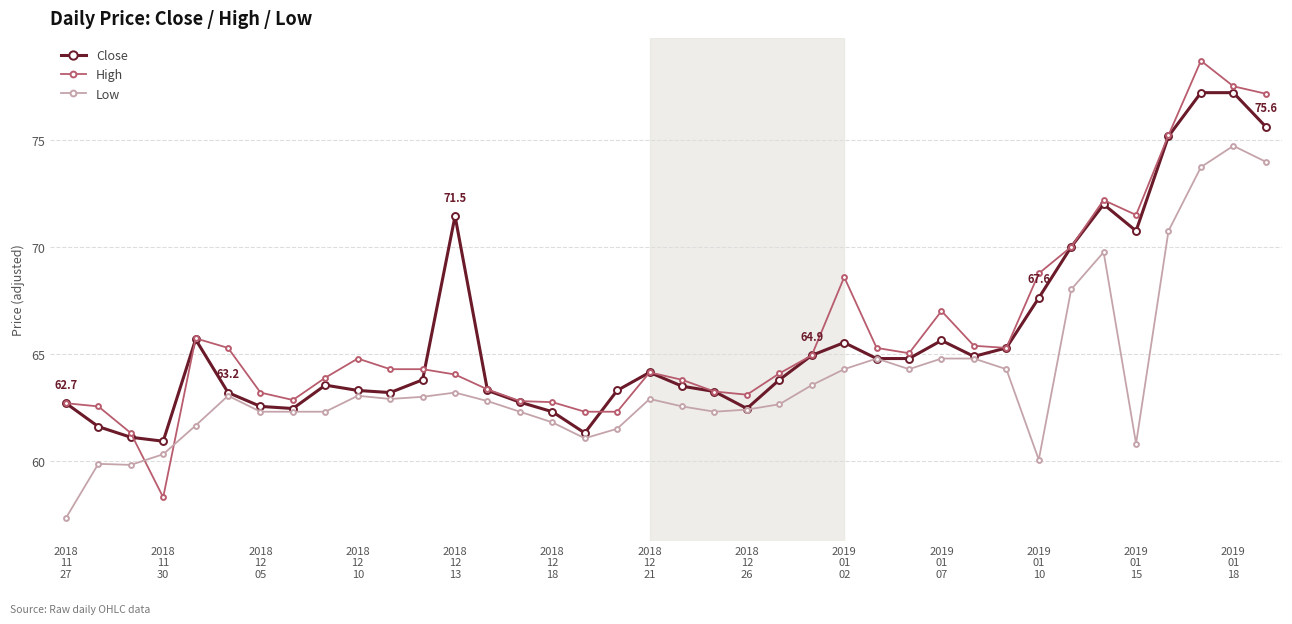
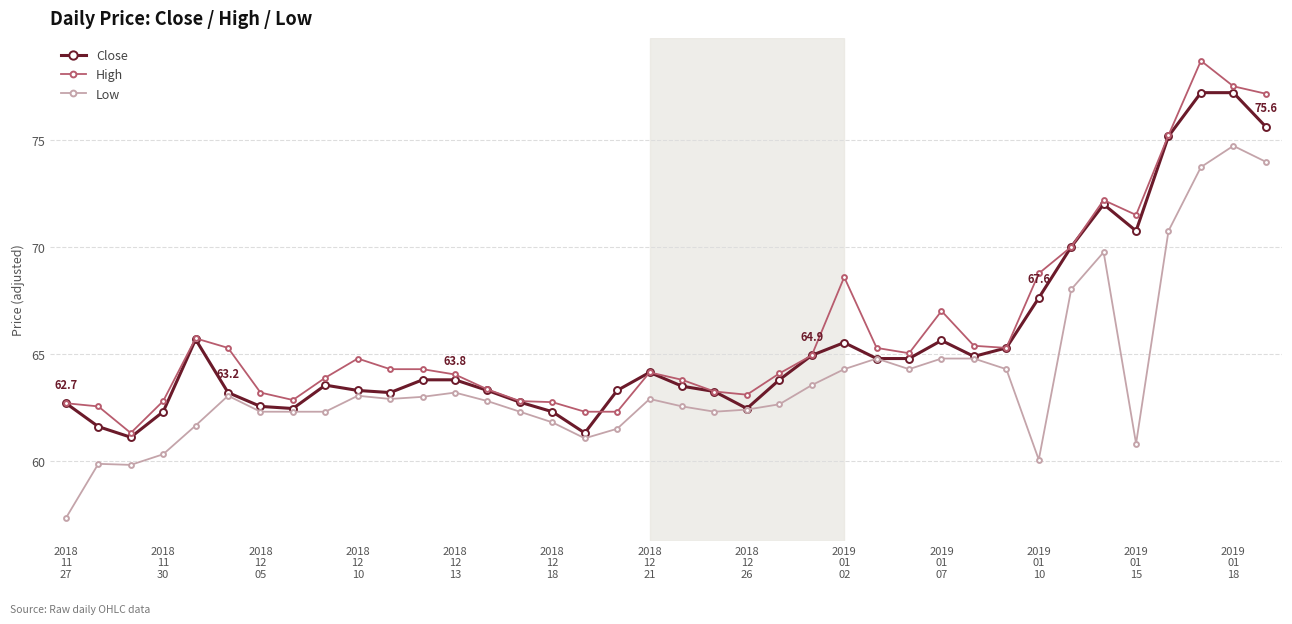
Close, 2018 11 30: 60.9 -> 62.3
High, 2018 11 30: 58.3 -> 62.8
Close, 2018 12 13: 71.5 -> 63.8
